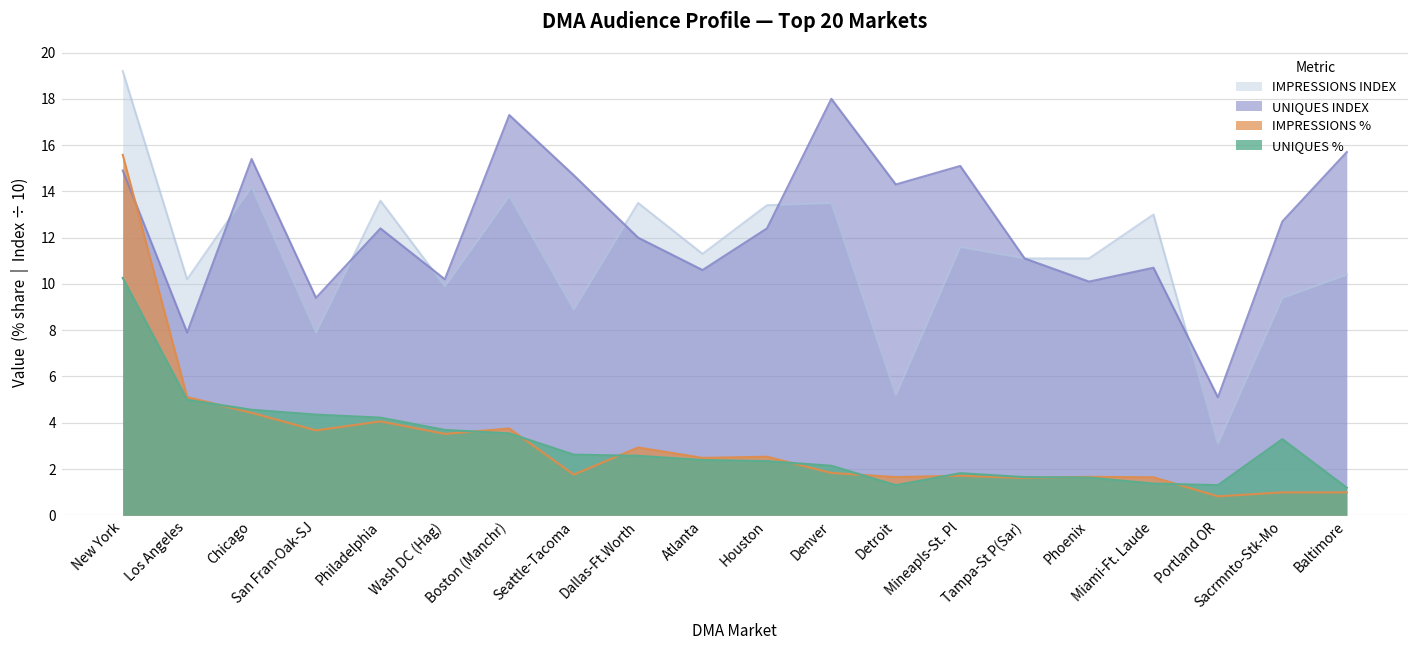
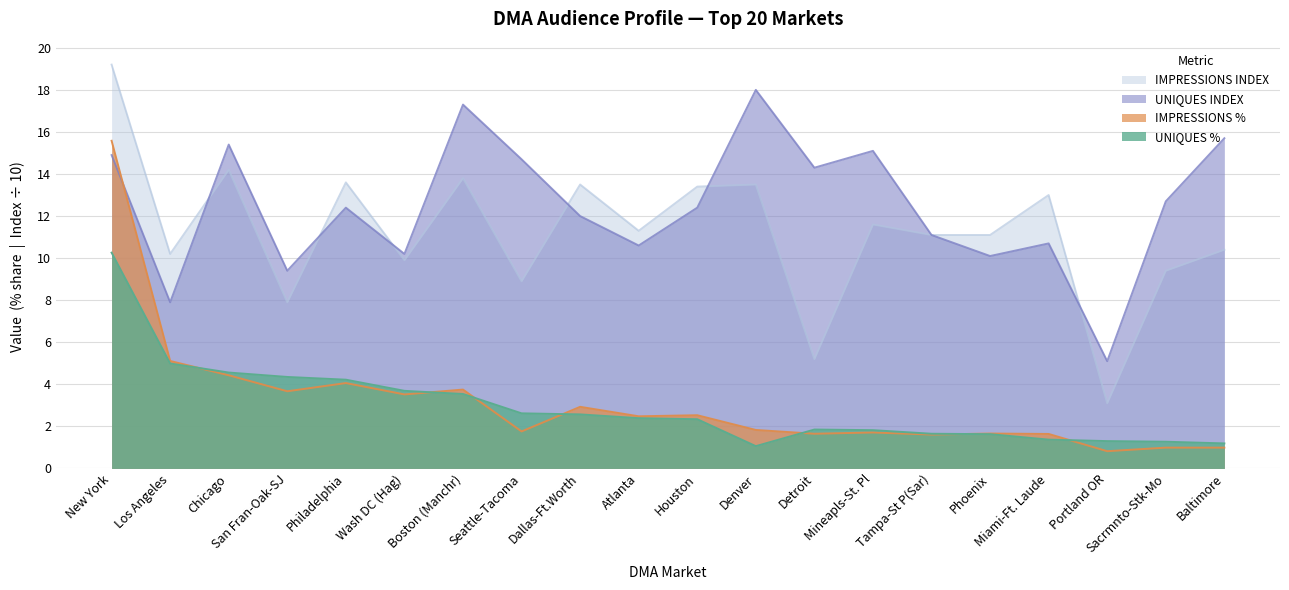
UNIQUES %, Denver: 2.1 -> 1.1
UNIQUES %, Detroit: 1.3 -> 1.9
UNIQUES %, Sacrmnto-Stk-Mo: 3.3 -> 1.3
